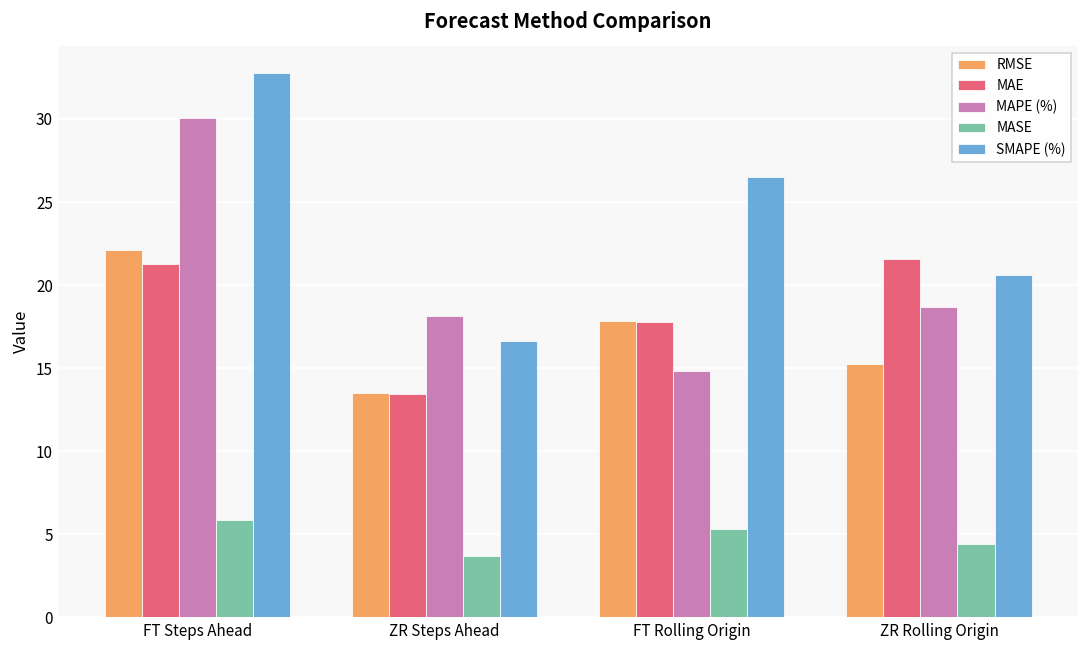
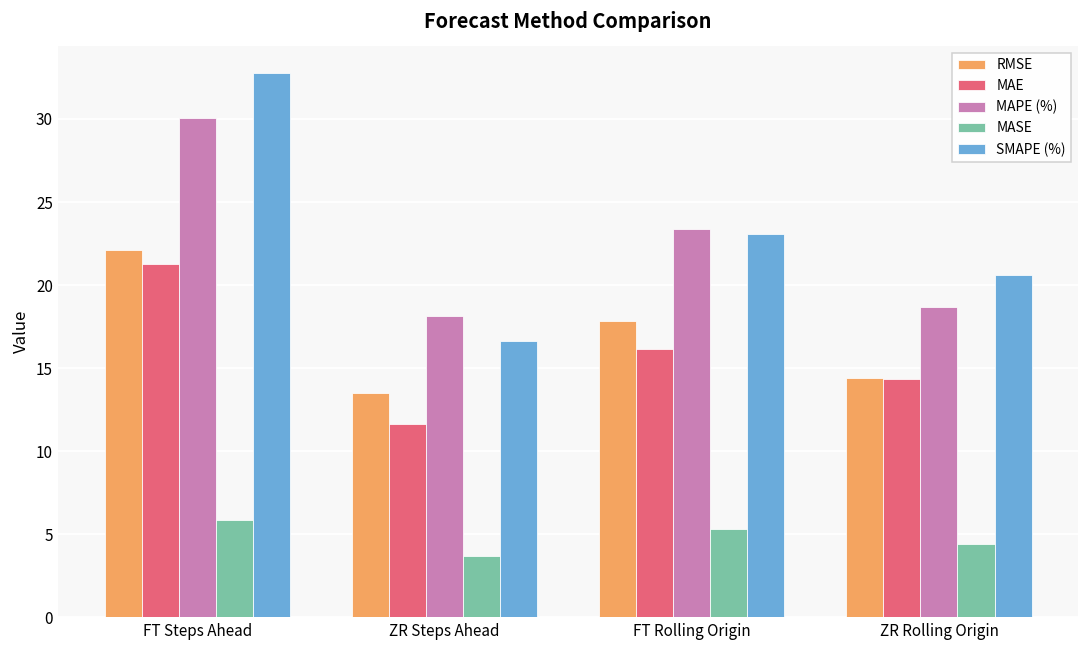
MAE, ZR Steps Ahead: 13.5 -> 11.6
MAE, FT Rolling Origin: 17.8 -> 16.1
MAPE (%), FT Rolling Origin: 14.9 -> 23.4
SMAPE (%), FT Rolling Origin: 26.5 -> 23.1
RMSE, ZR Rolling Origin: 15.3 -> 14.4
MAE, ZR Rolling Origin: 21.6 -> 14.3
